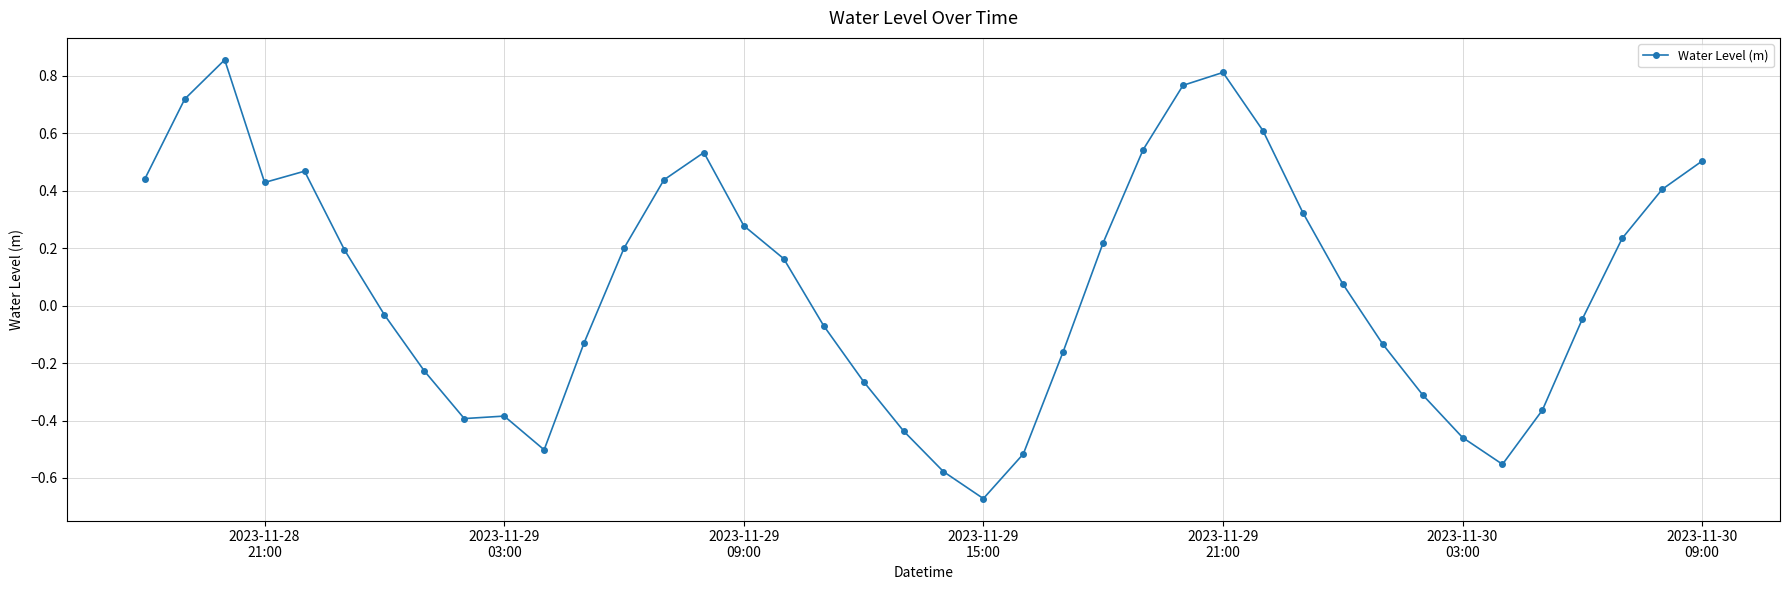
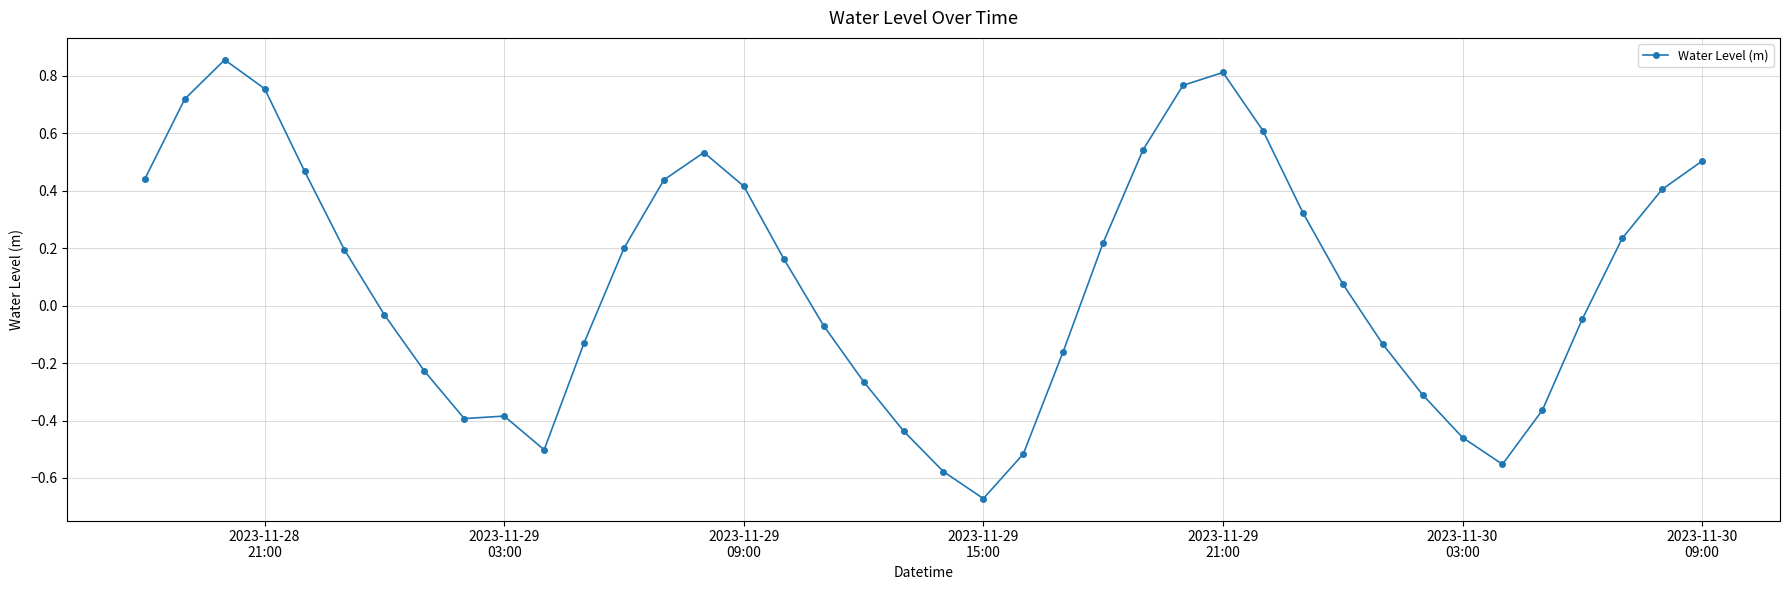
2023-11-28 21:00: 0.43 -> 0.76
2023-11-29 09:00: 0.28 -> 0.42
